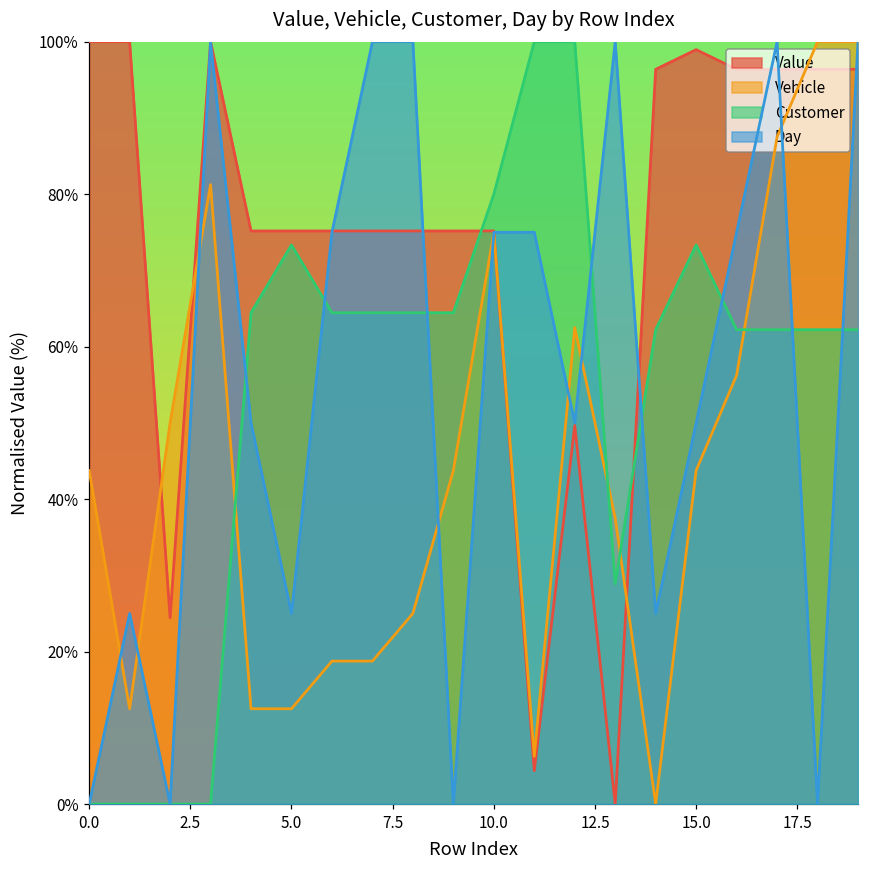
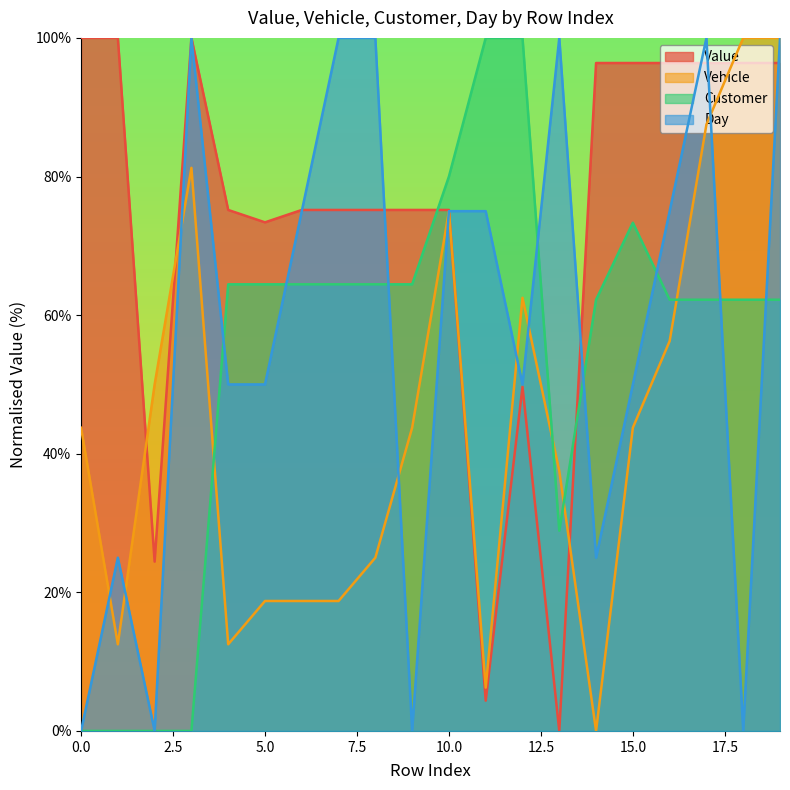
Value, 5.0: 75% -> 73%
Vehicle, 5.0: 12% -> 19%
Customer, 5.0: 73% -> 64%
Day, 5.0: 25% -> 50%
Value, 15.0: 99% -> 96%
